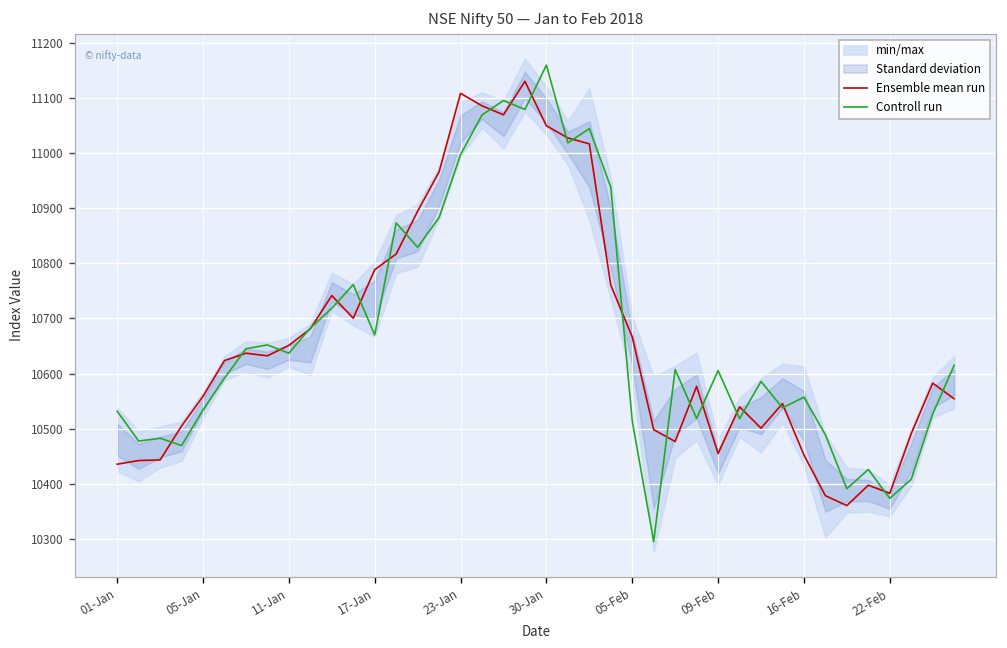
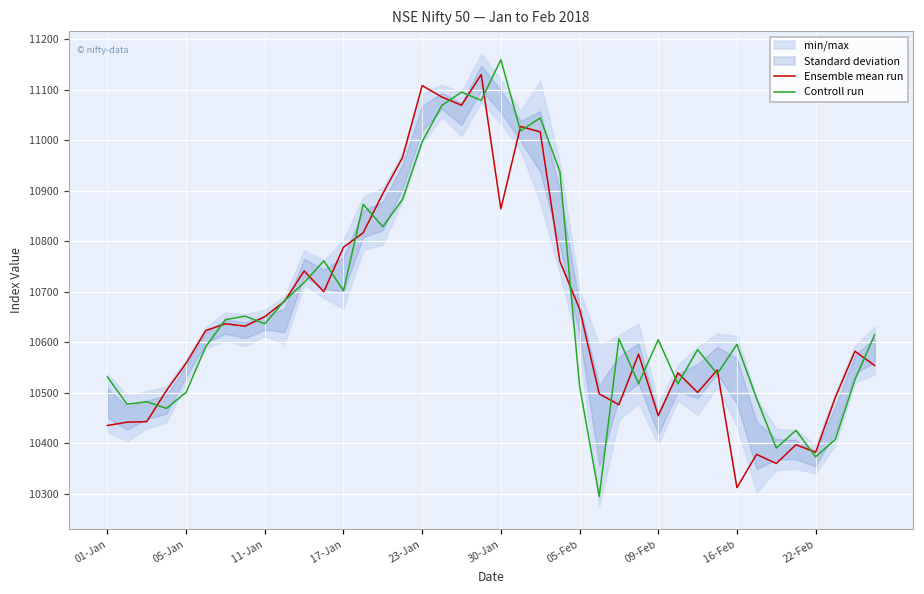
Controll run, 05-Jan: 10530 -> 10500
Controll run, 17-Jan: 10670 -> 10700
Ensemble mean run, 30-Jan: 11050 -> 10860
Ensemble mean run, 16-Feb: 10450 -> 10310
Controll run, 16-Feb: 10560 -> 10600
